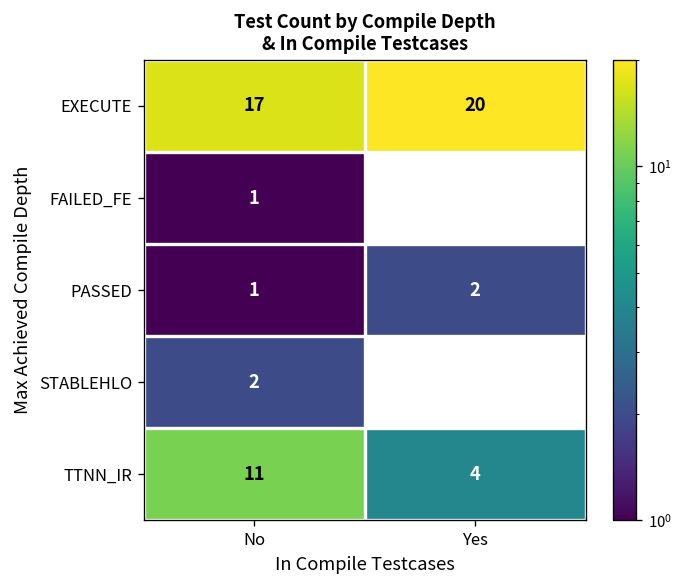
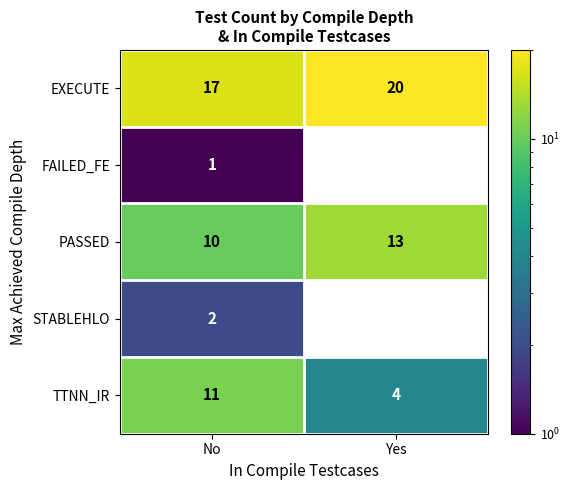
PASSED, No: 1 -> 10
PASSED, Yes: 2 -> 13
